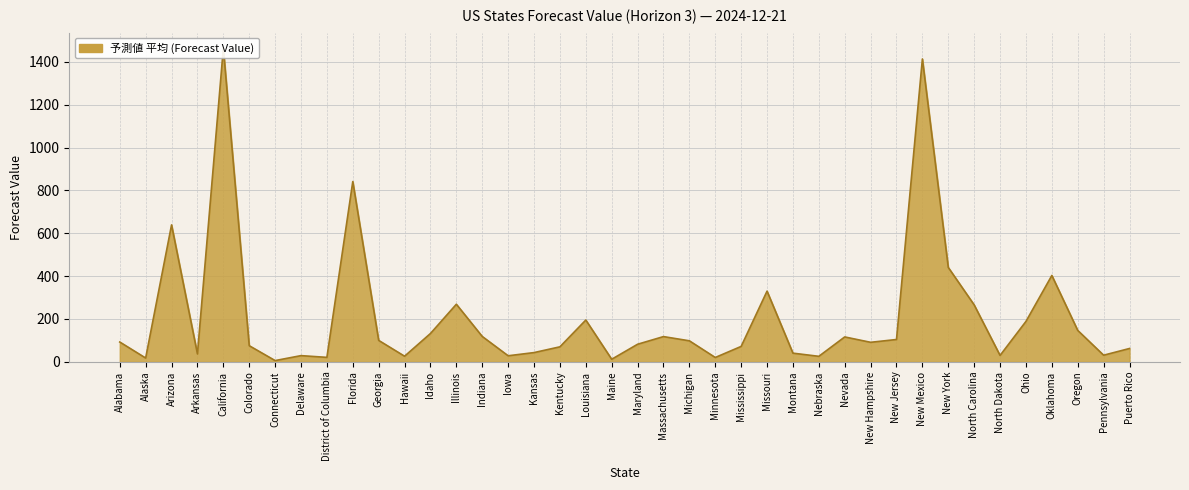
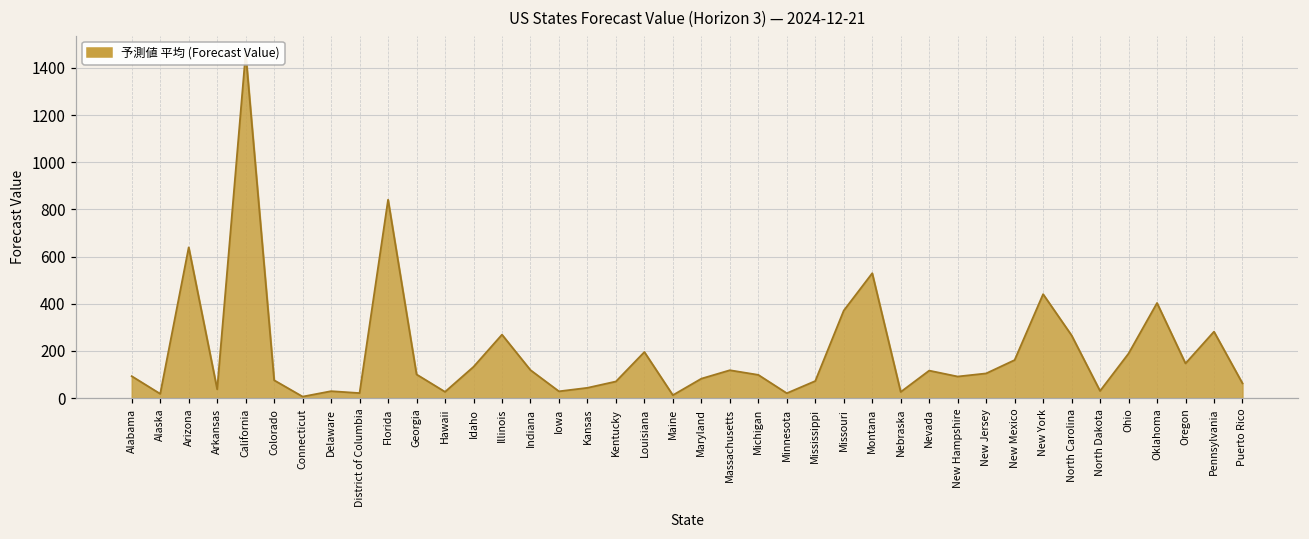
Missouri: 330 -> 370
Montana: 40 -> 530
New Mexico: 1410 -> 160
Pennsylvania: 30 -> 280
